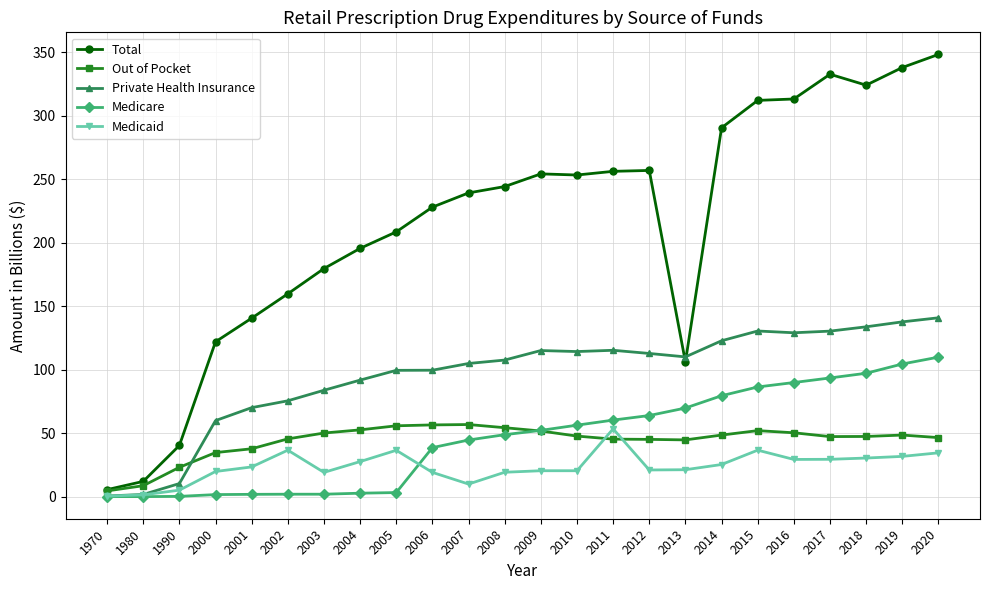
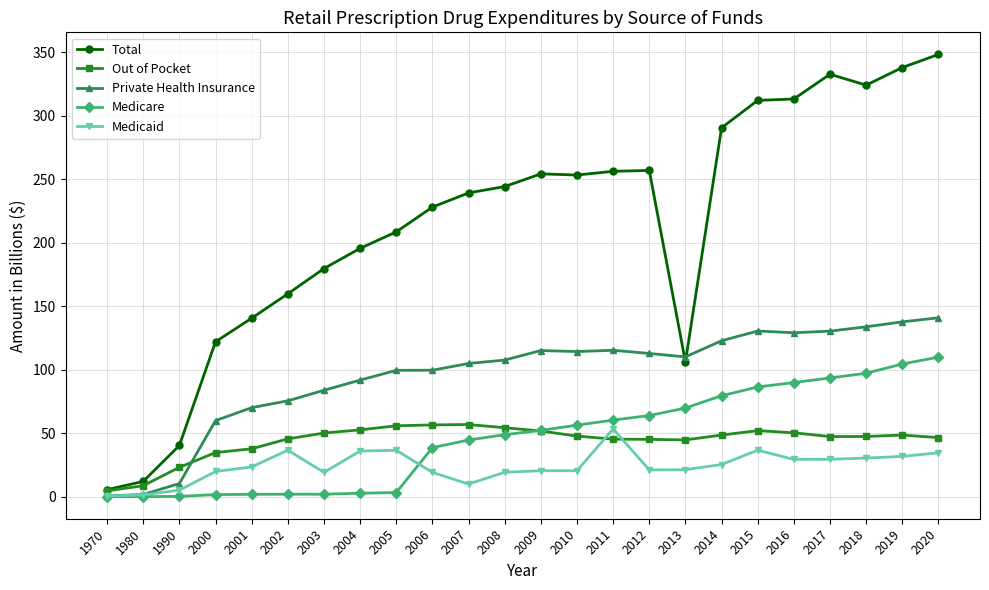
Medicaid, 2004: 28 -> 36
